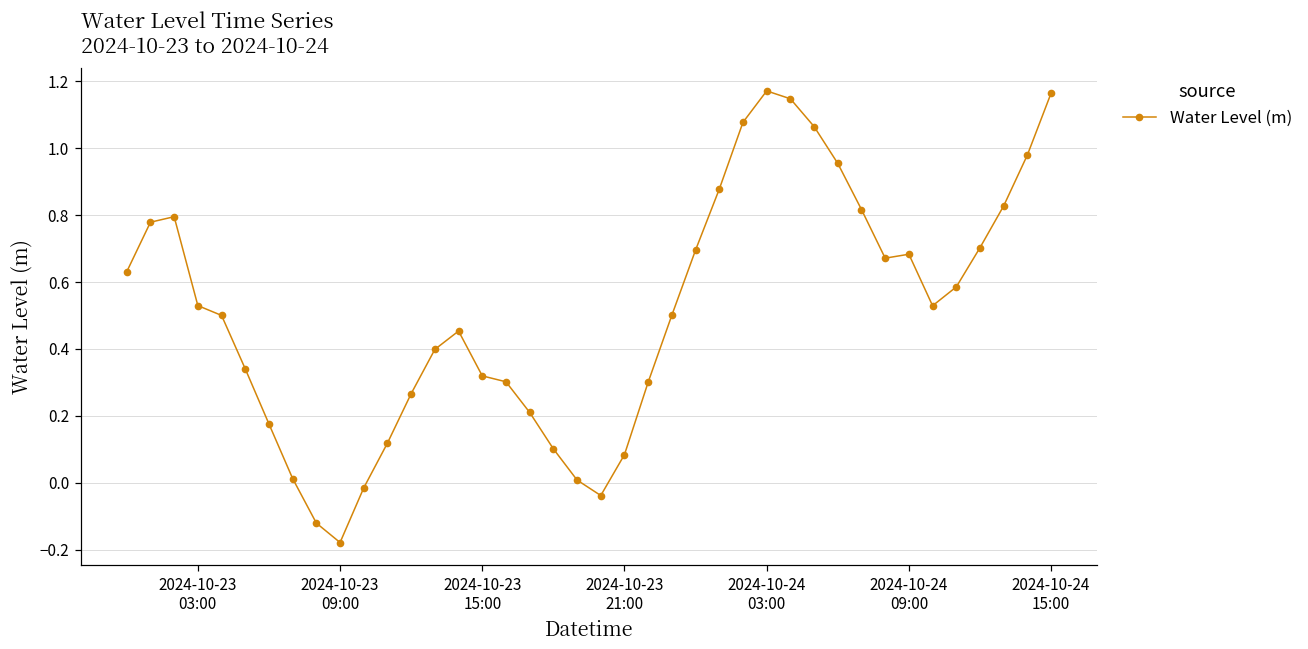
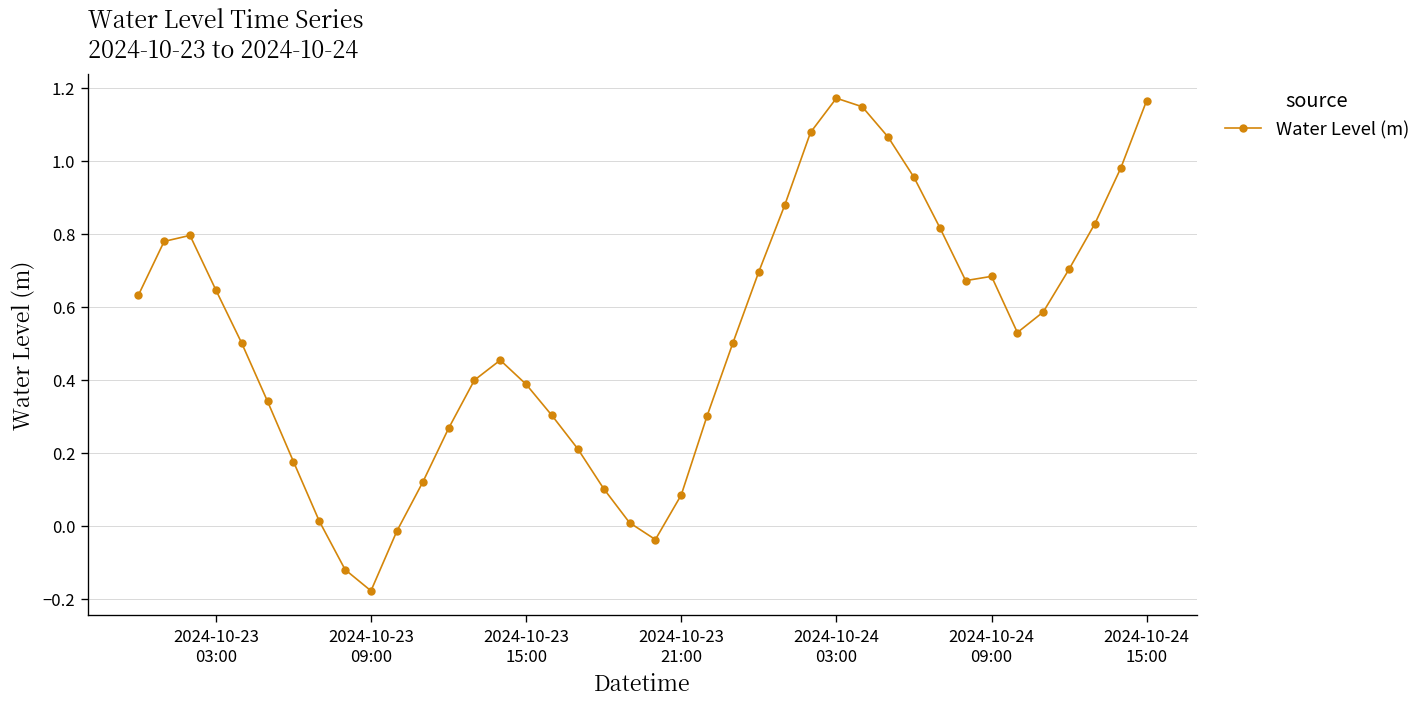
2024-10-23 03:00: 0.53 -> 0.65
2024-10-23 15:00: 0.32 -> 0.39
